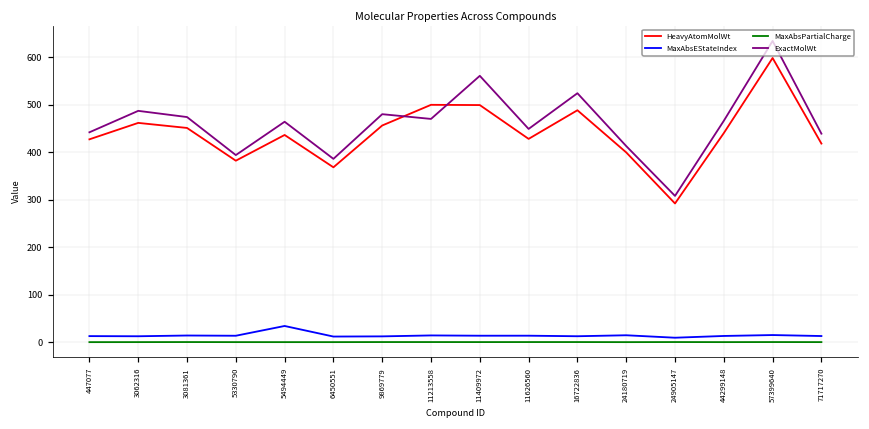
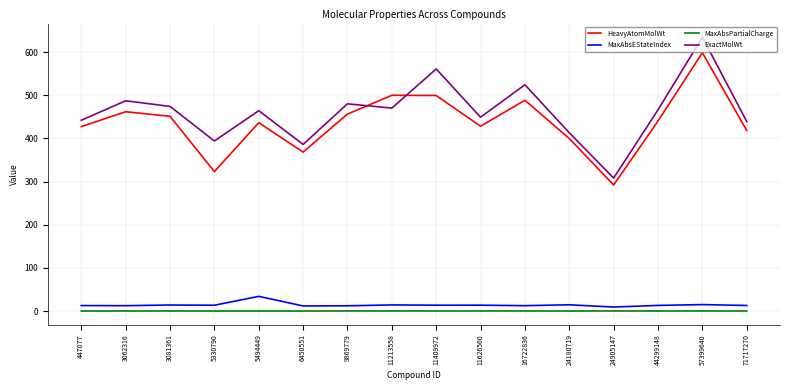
HeavyAtomMolWt, 5330790: 380 -> 320
